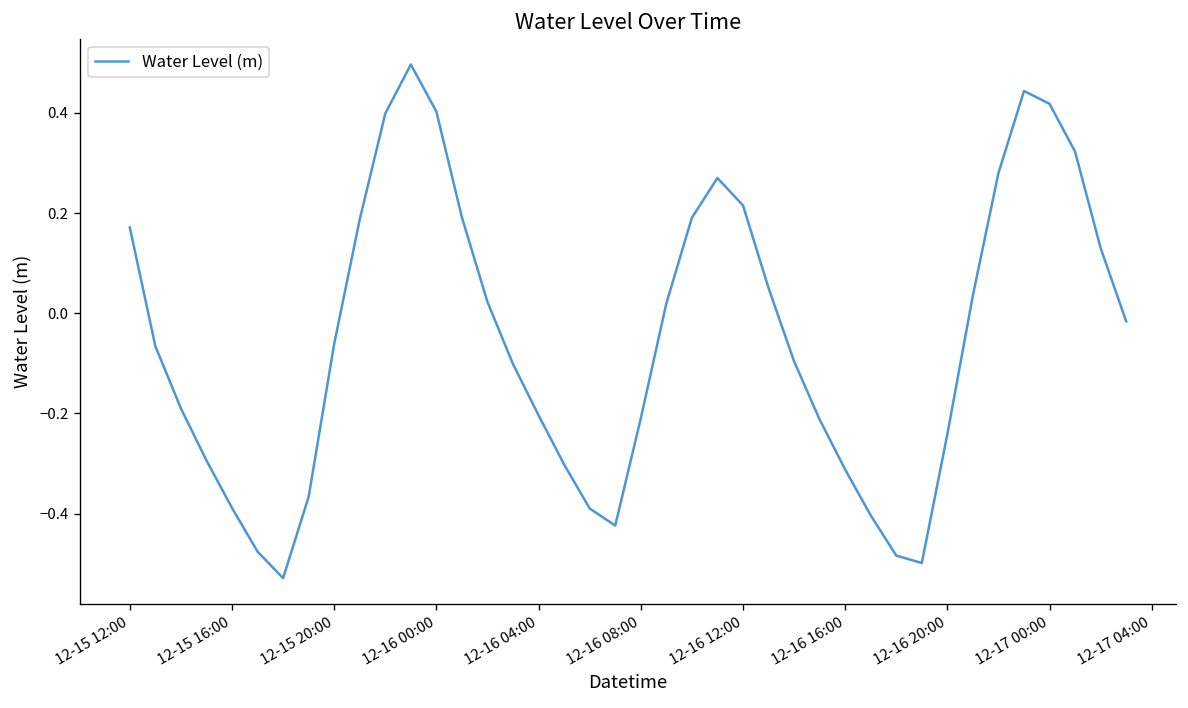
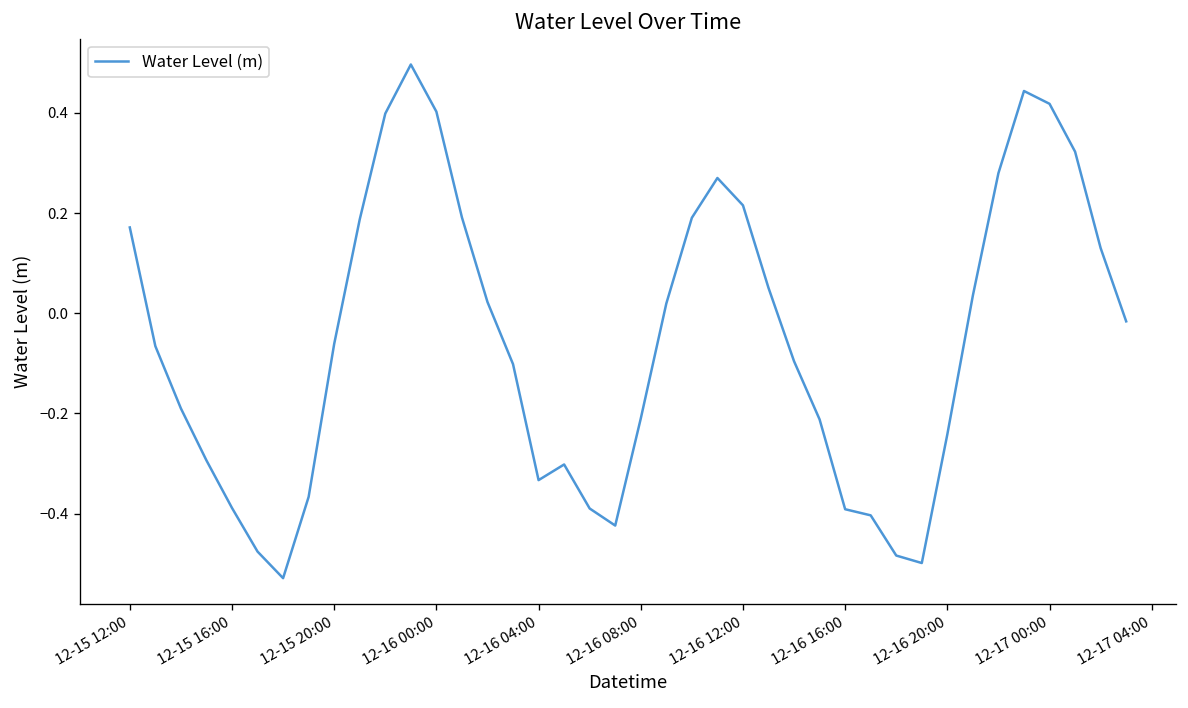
12-16 04:00: -0.20 -> -0.33
12-16 16:00: -0.31 -> -0.39
